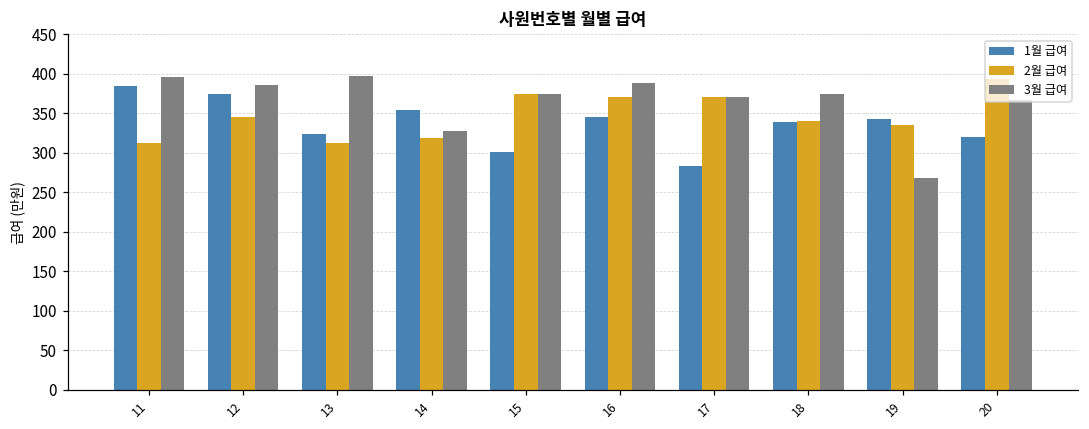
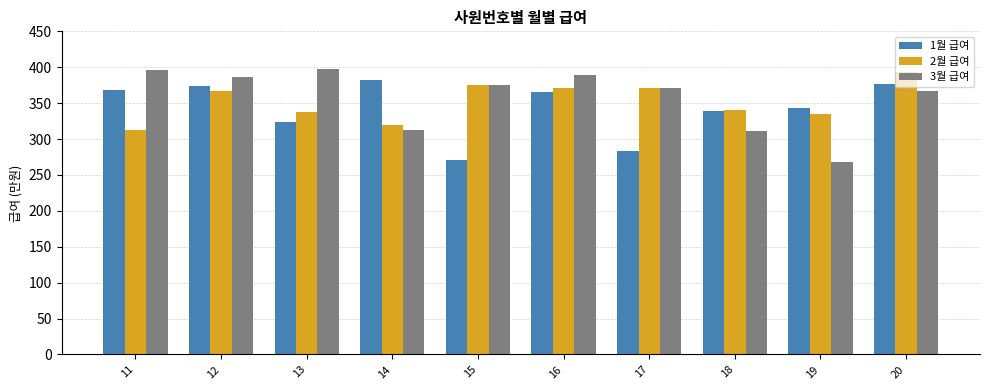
1월 급여, 11: 390 -> 370
2월 급여, 12: 350 -> 370
2월 급여, 13: 310 -> 340
1월 급여, 14: 360 -> 380
3월 급여, 14: 330 -> 310
1월 급여, 15: 300 -> 270
1월 급여, 16: 350 -> 370
3월 급여, 18: 370 -> 310
1월 급여, 20: 320 -> 380
